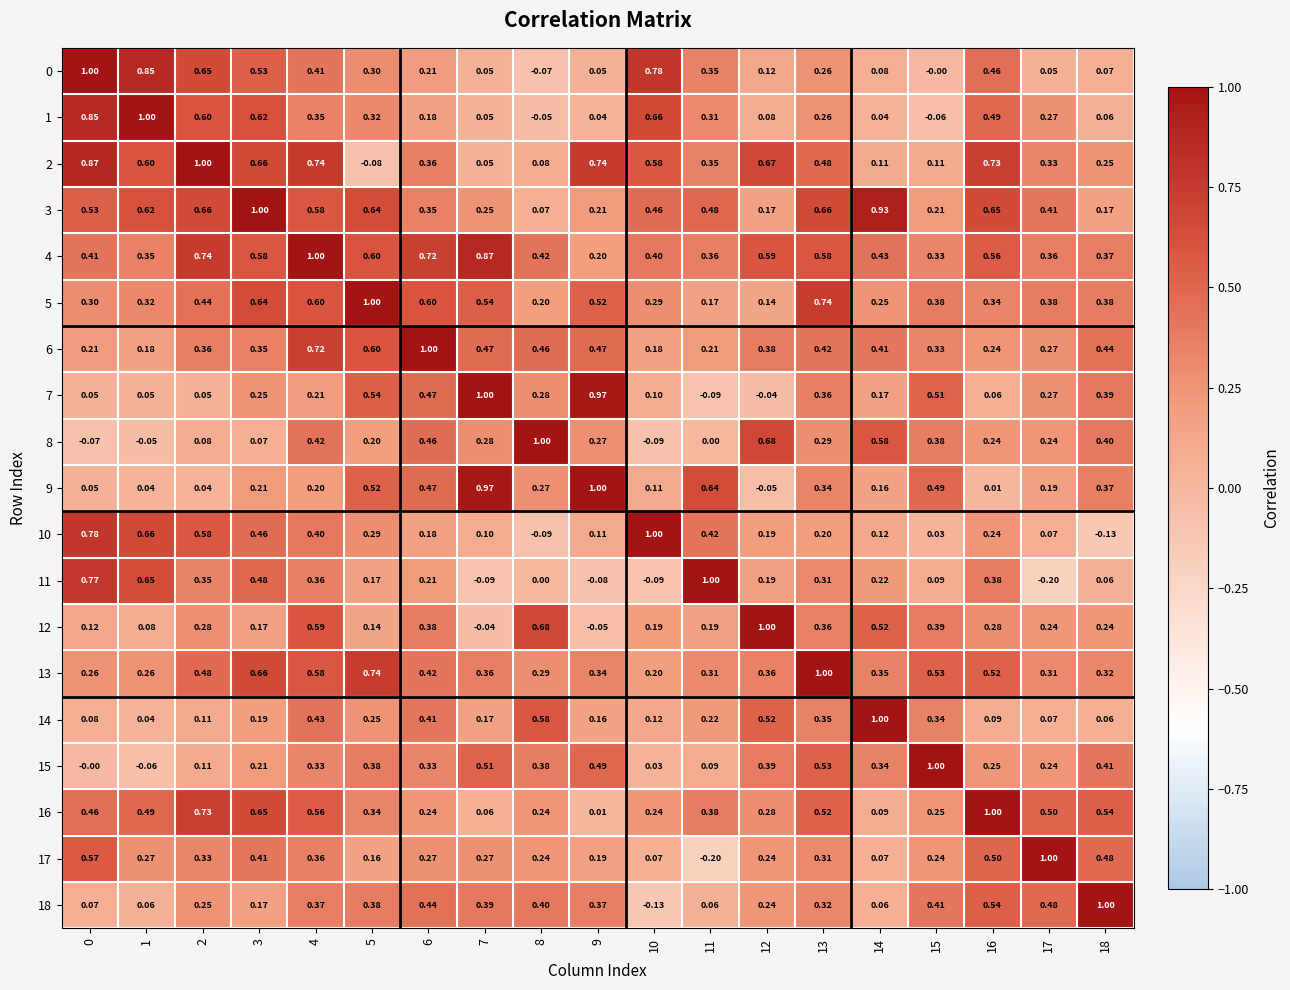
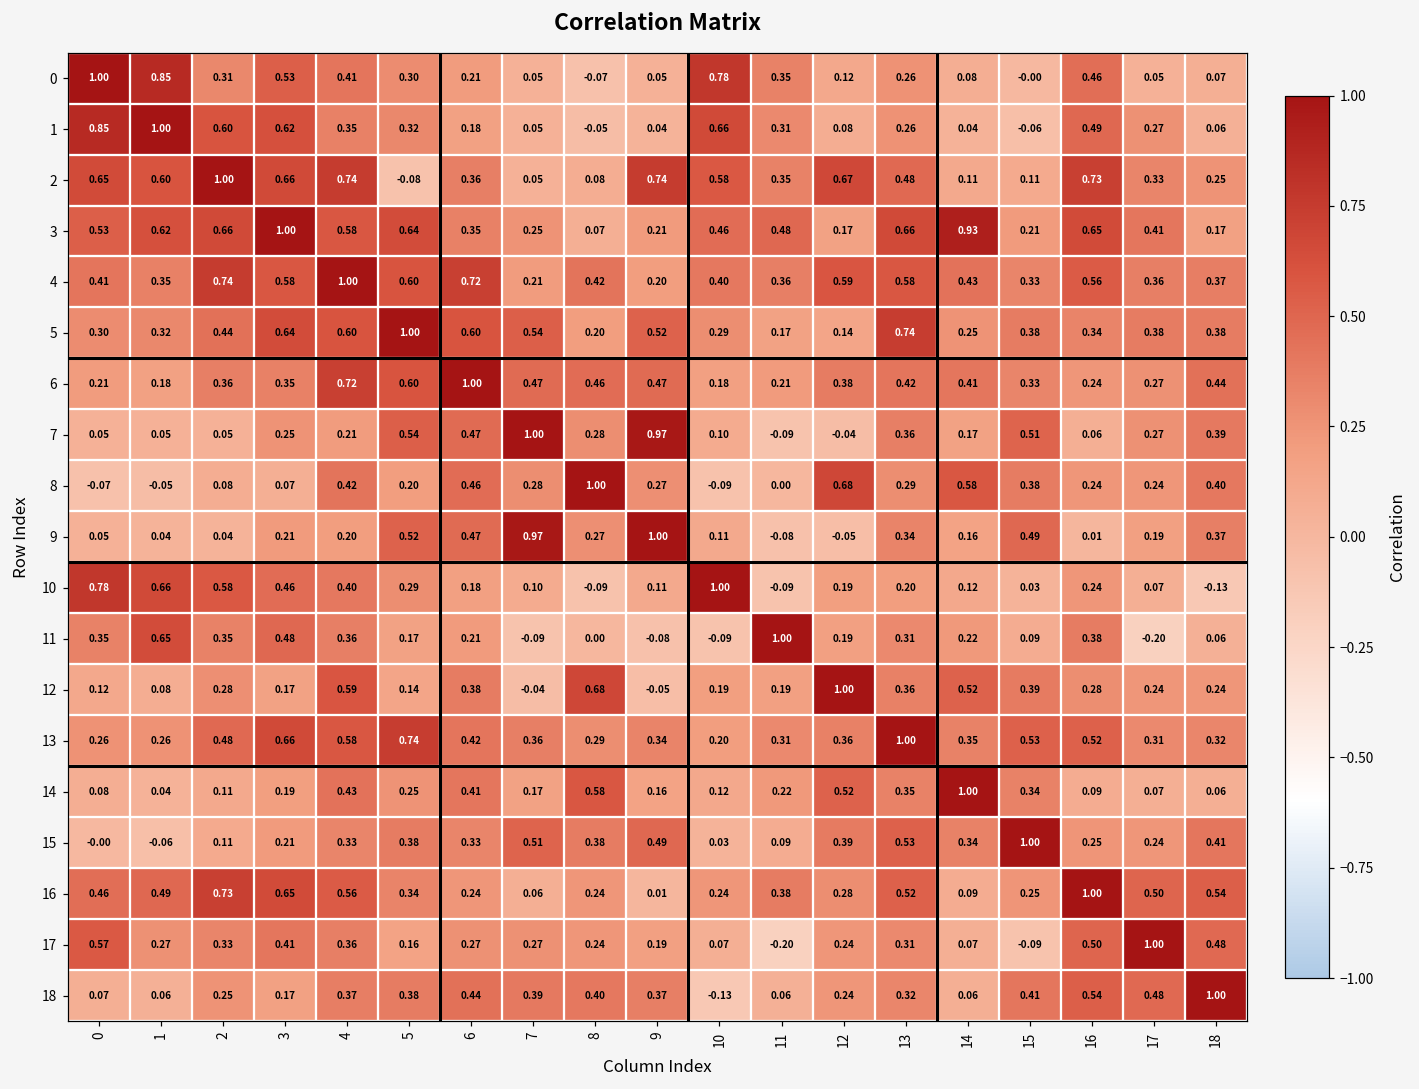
0, 2: 0.65 -> 0.31
2, 0: 0.87 -> 0.65
4, 7: 0.87 -> 0.21
9, 11: 0.64 -> -0.08
10, 11: 0.42 -> -0.09
11, 0: 0.77 -> 0.35
17, 15: 0.24 -> -0.09
